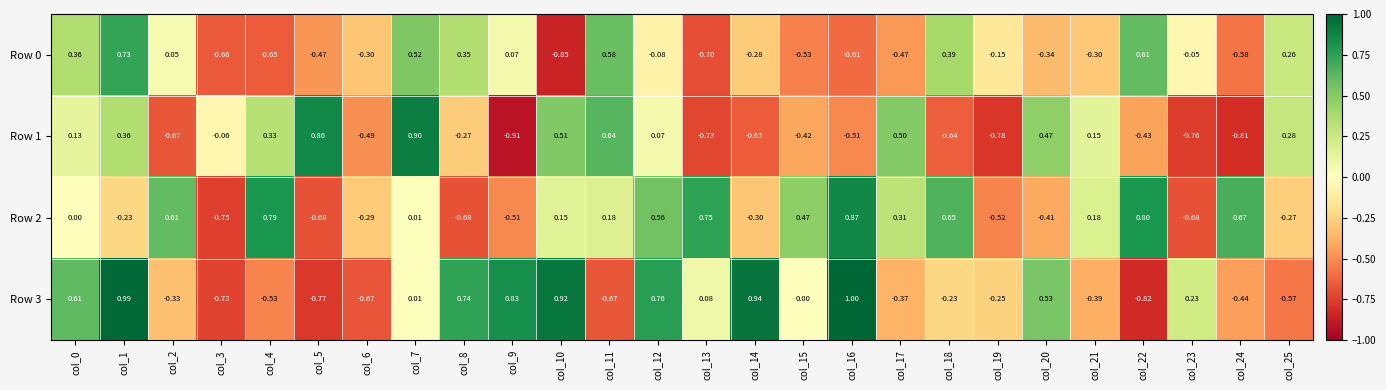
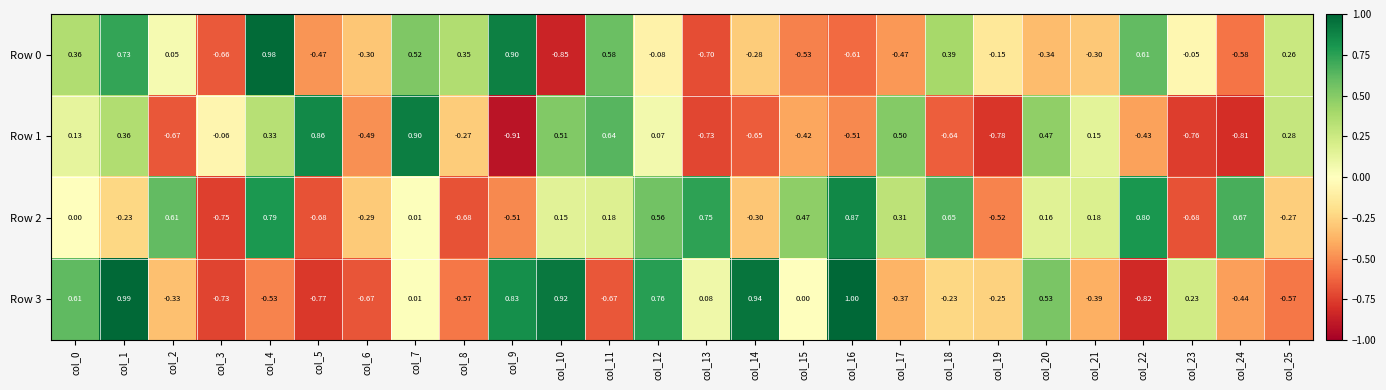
Row 0, col_4: -0.65 -> 0.98
Row 0, col_9: 0.07 -> 0.90
Row 2, col_20: -0.41 -> 0.16
Row 3, col_8: 0.74 -> -0.57
